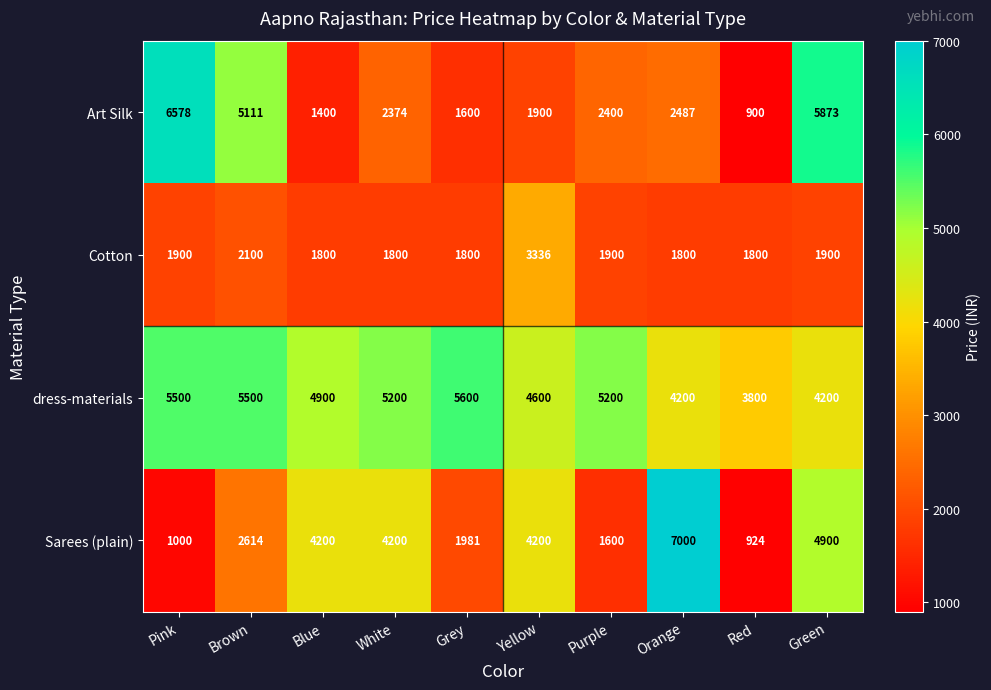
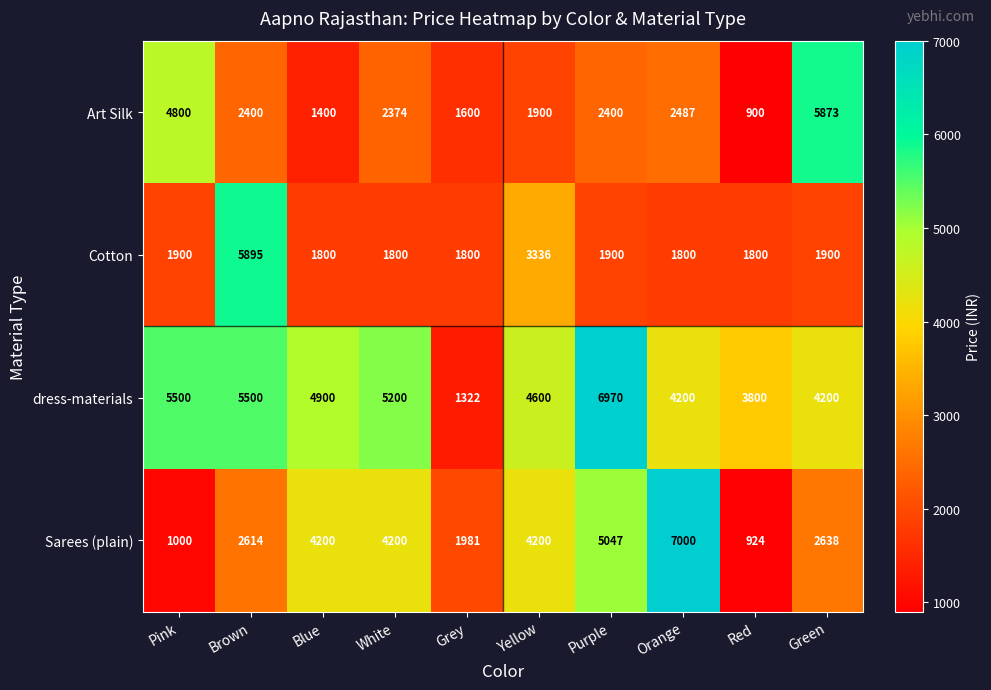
Art Silk, Pink: 6578 -> 4800
Art Silk, Brown: 5111 -> 2400
Cotton, Brown: 2100 -> 5895
dress-materials, Grey: 5600 -> 1322
dress-materials, Purple: 5200 -> 6970
Sarees (plain), Purple: 1600 -> 5047
Sarees (plain), Green: 4900 -> 2638
